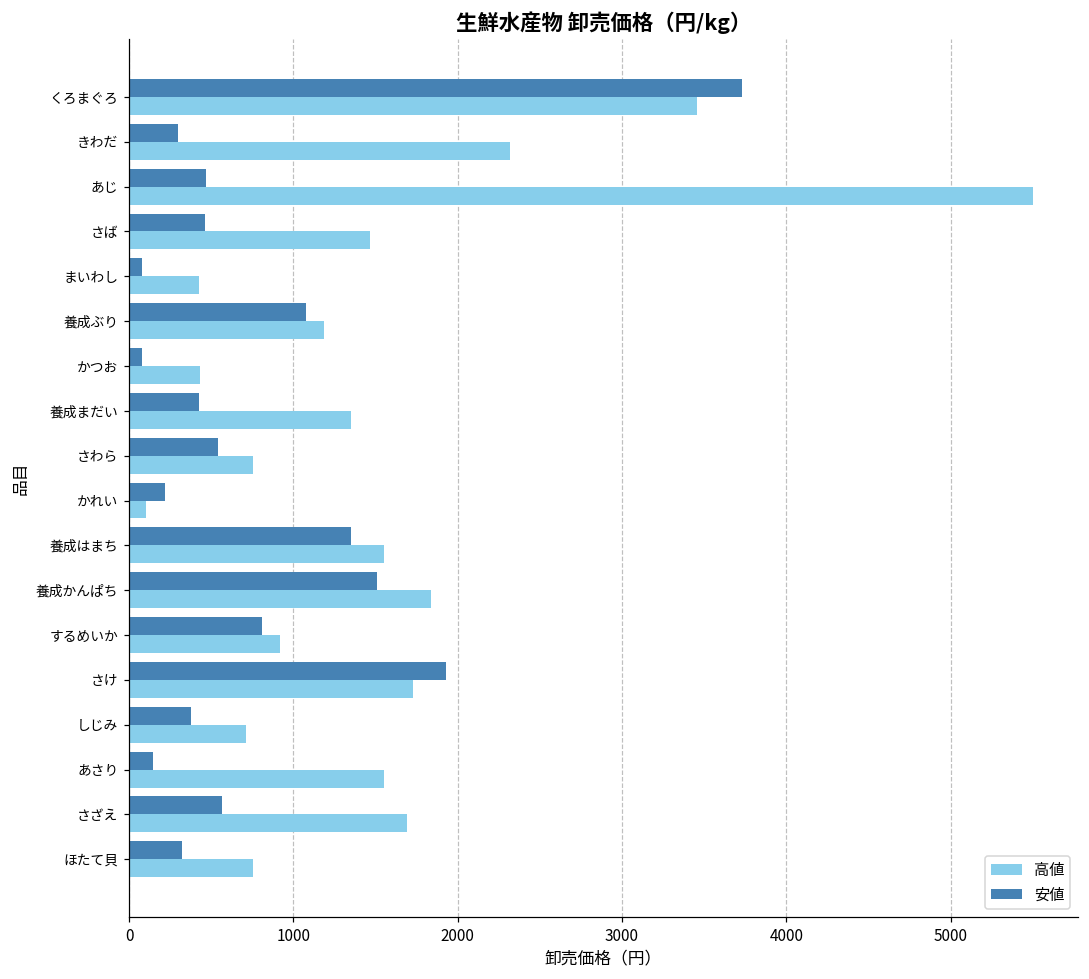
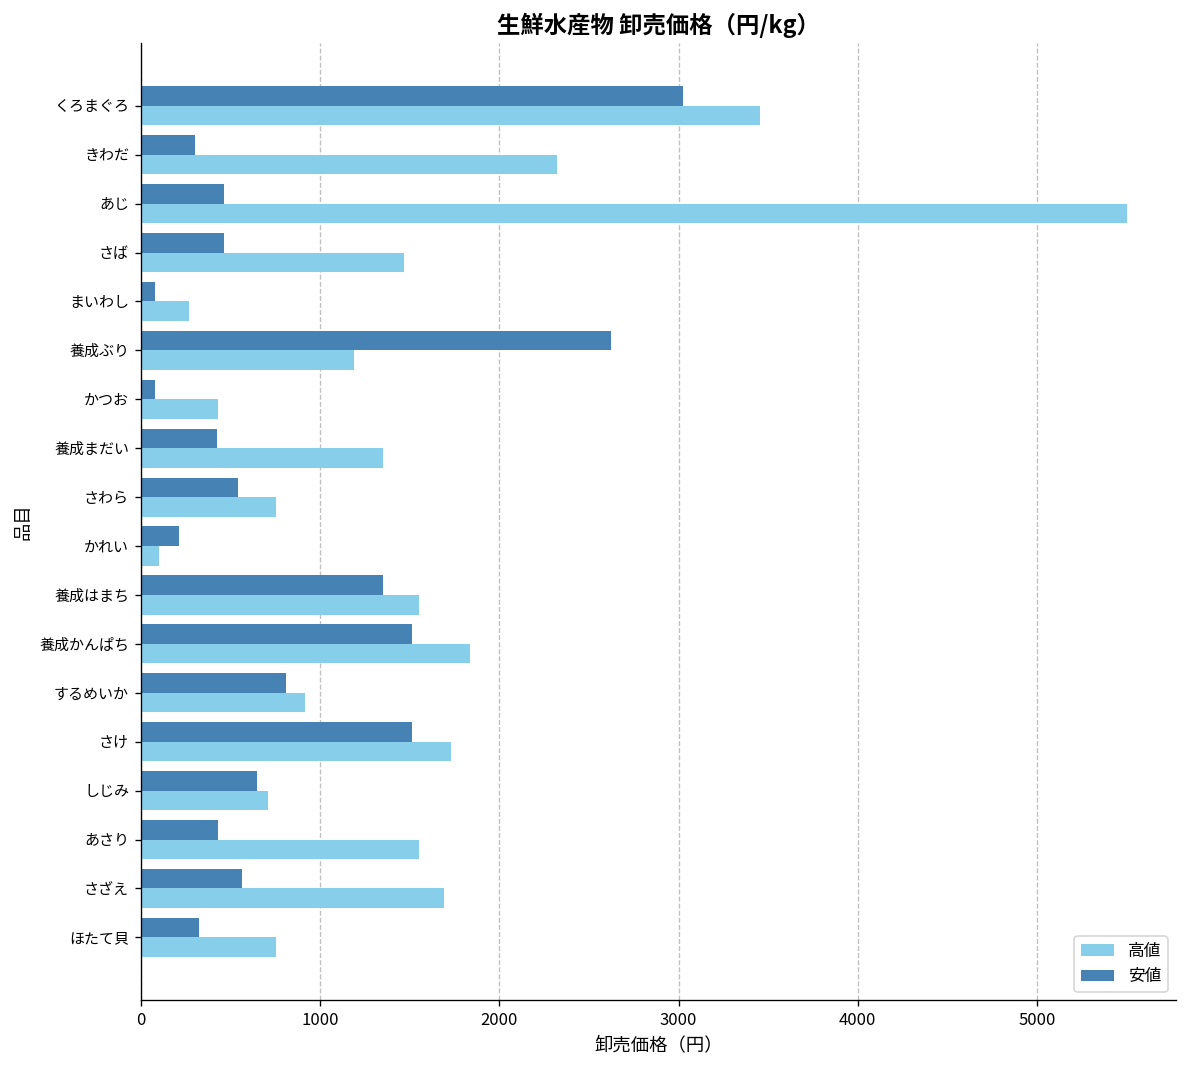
安値, くろまぐろ: 3730 -> 3020
高値, まいわし: 420 -> 270
安値, 養成ぶり: 1080 -> 2630
安値, さけ: 1930 -> 1510
安値, しじみ: 380 -> 650
安値, あさり: 150 -> 430
